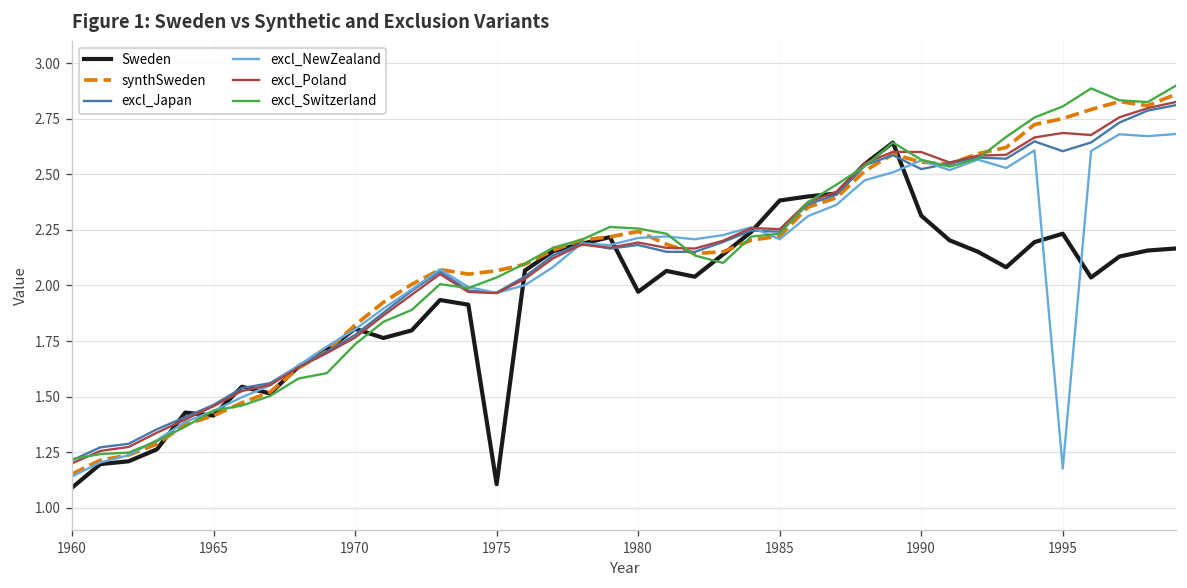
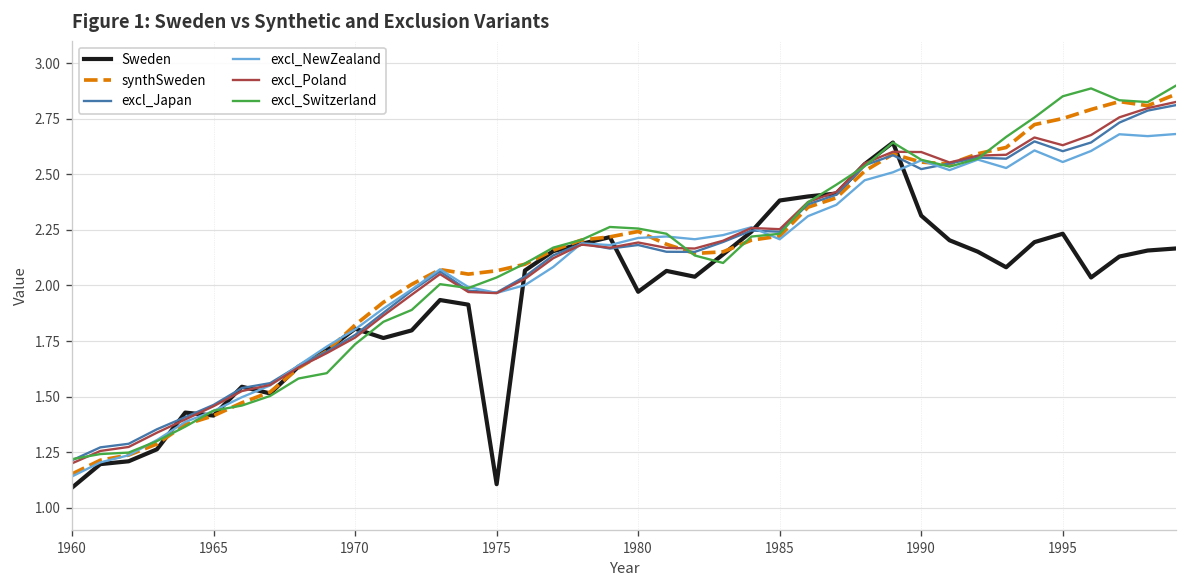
excl_NewZealand, 1995: 1.18 -> 2.56
excl_Poland, 1995: 2.69 -> 2.63
excl_Switzerland, 1995: 2.81 -> 2.85
